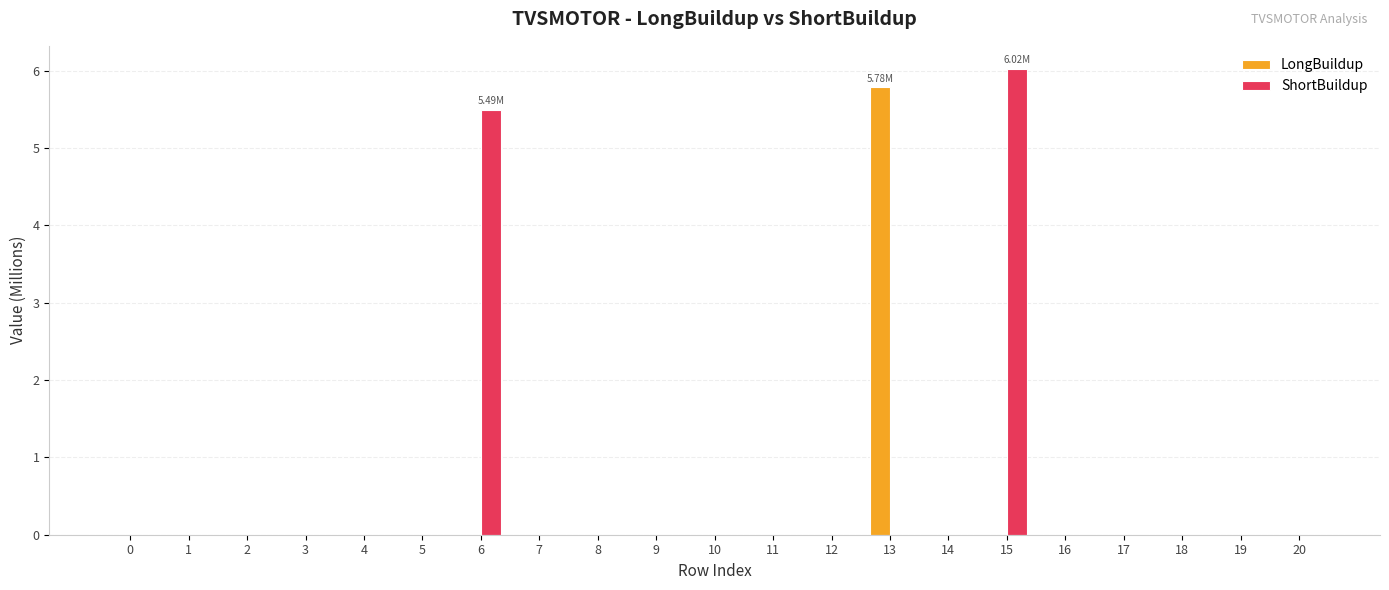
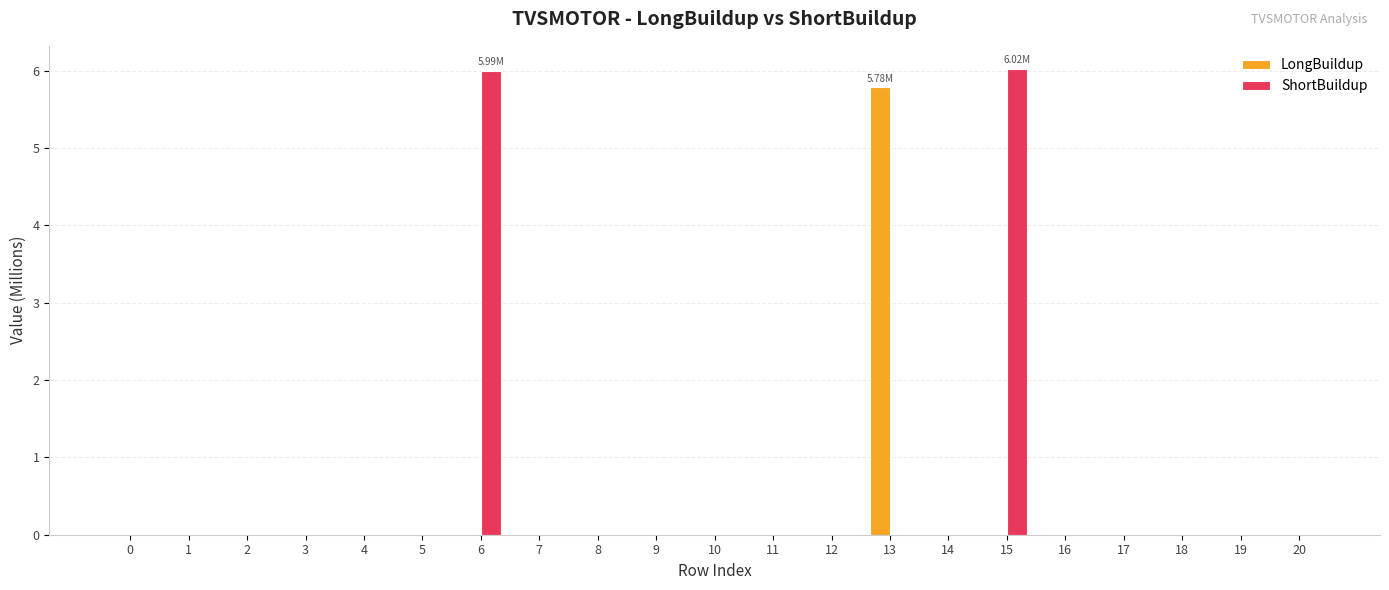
ShortBuildup, 6: 5.49M -> 5.99M
